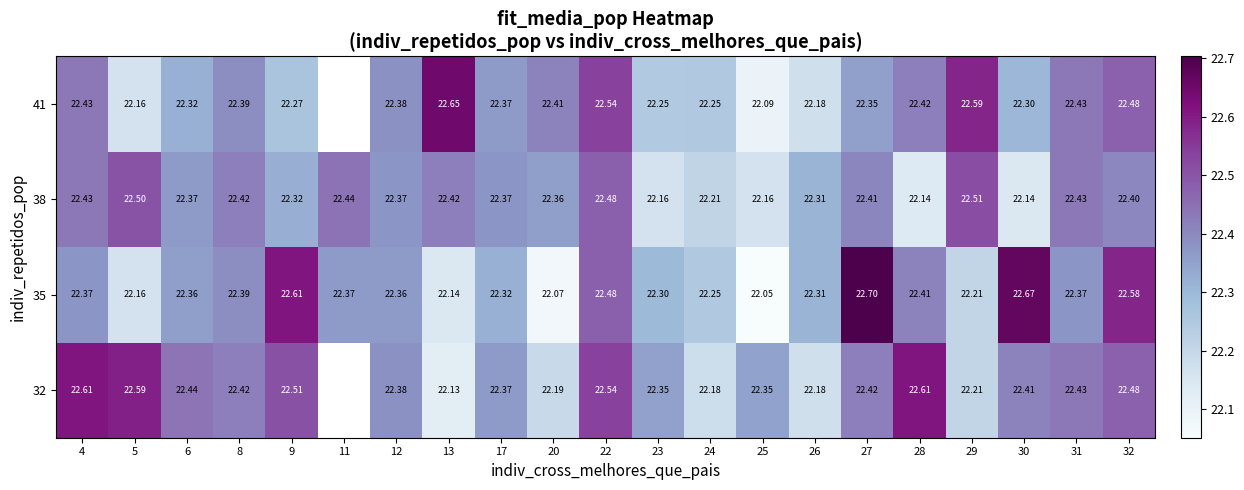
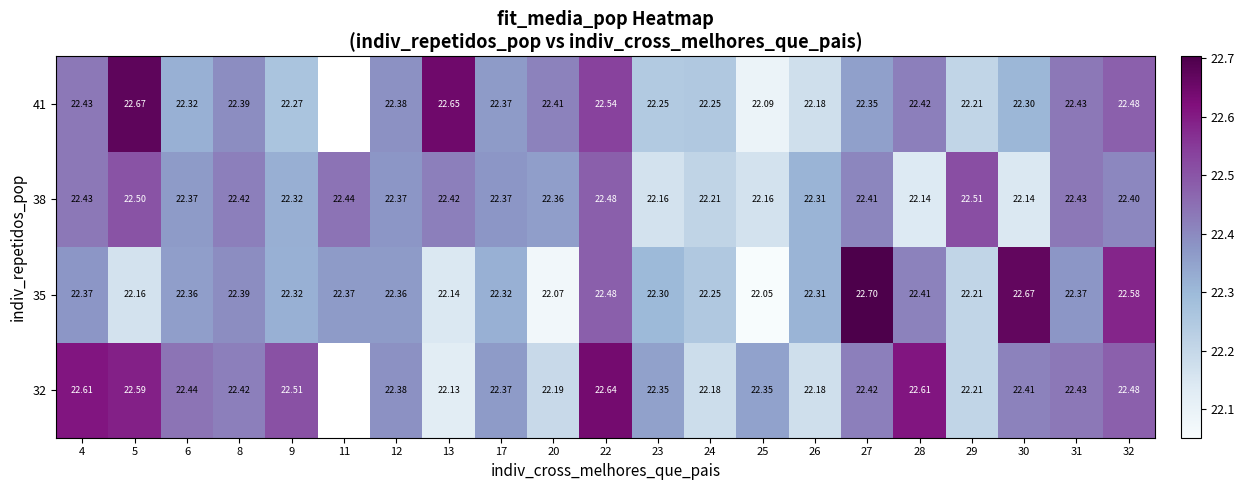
41, 5: 22.16 -> 22.67
41, 29: 22.59 -> 22.21
35, 9: 22.61 -> 22.32
32, 22: 22.54 -> 22.64
